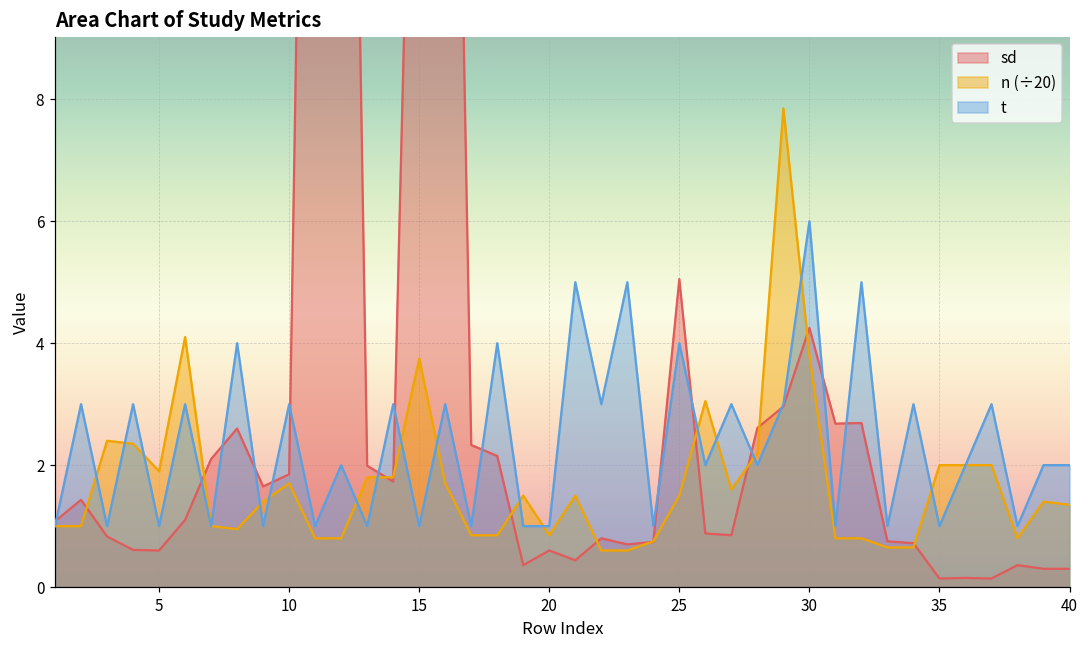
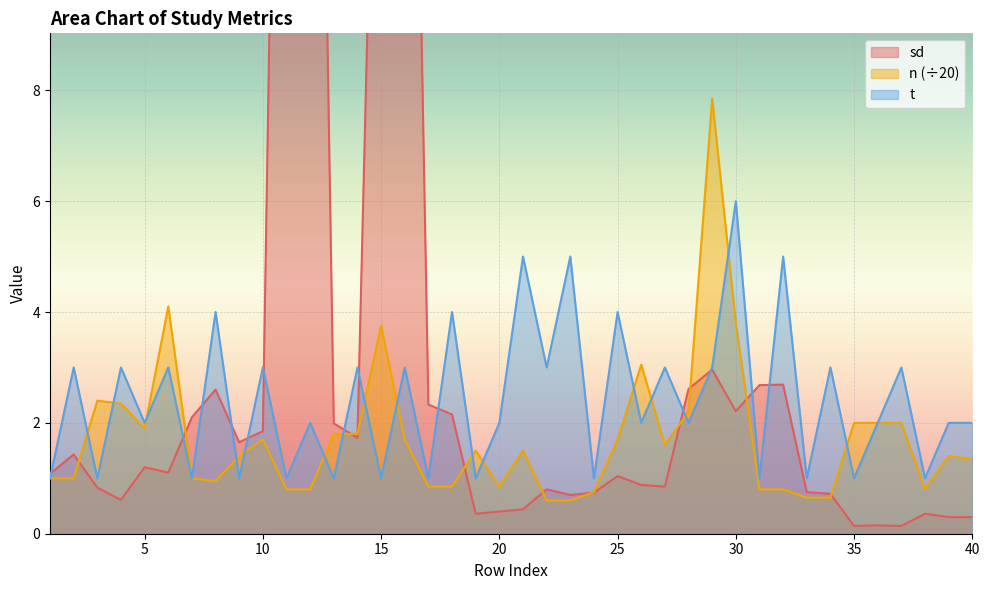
sd, 5: 0.6 -> 1.2
t, 5: 1 -> 2
sd, 20: 0.6 -> 0.4
t, 20: 1 -> 2
sd, 25: 5.1 -> 1.0
n (÷20), 25: 1.5 -> 1.7
sd, 30: 4.3 -> 2.2
